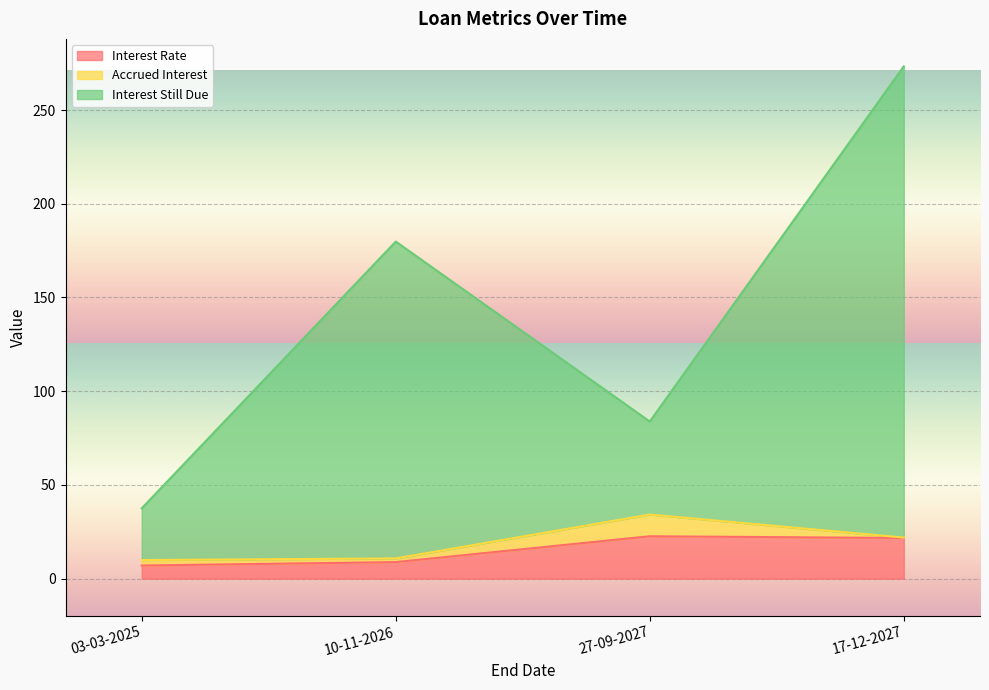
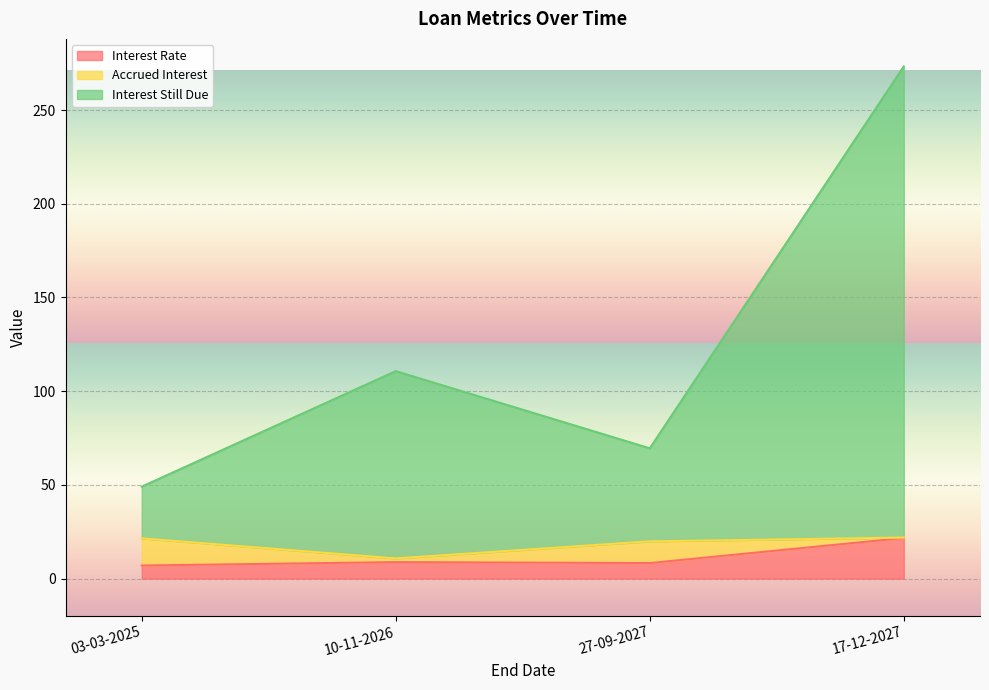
Accrued Interest, 03-03-2025: 3 -> 14
Interest Still Due, 10-11-2026: 169 -> 100
Interest Rate, 27-09-2027: 23 -> 8
